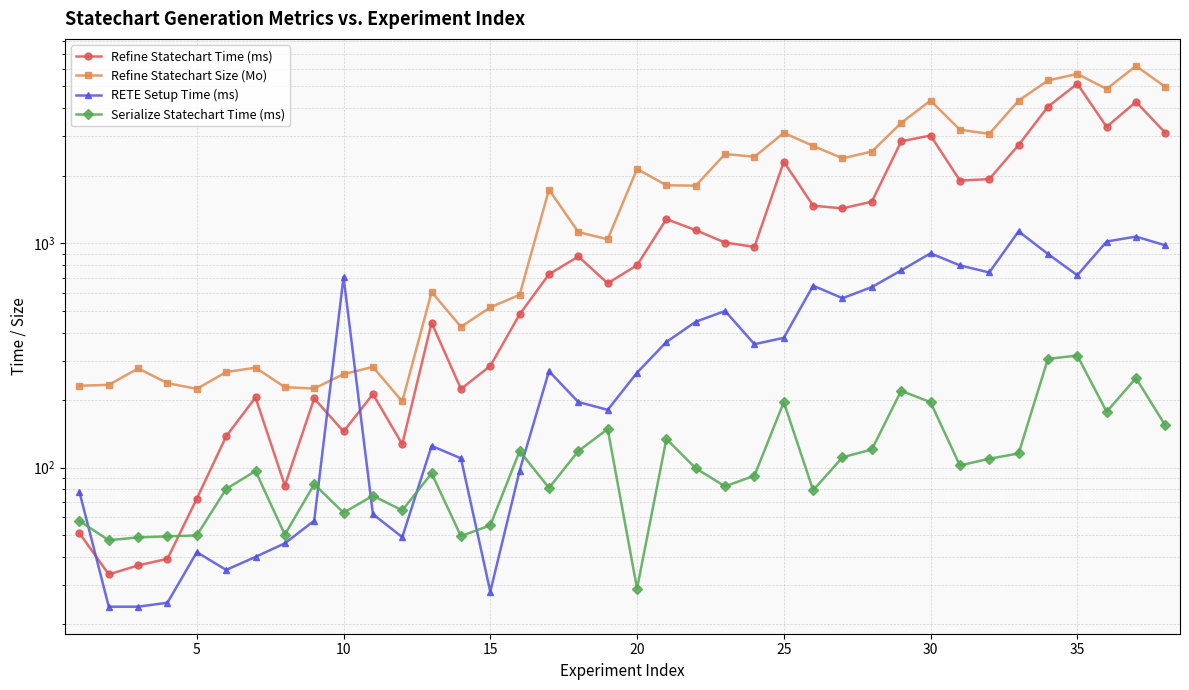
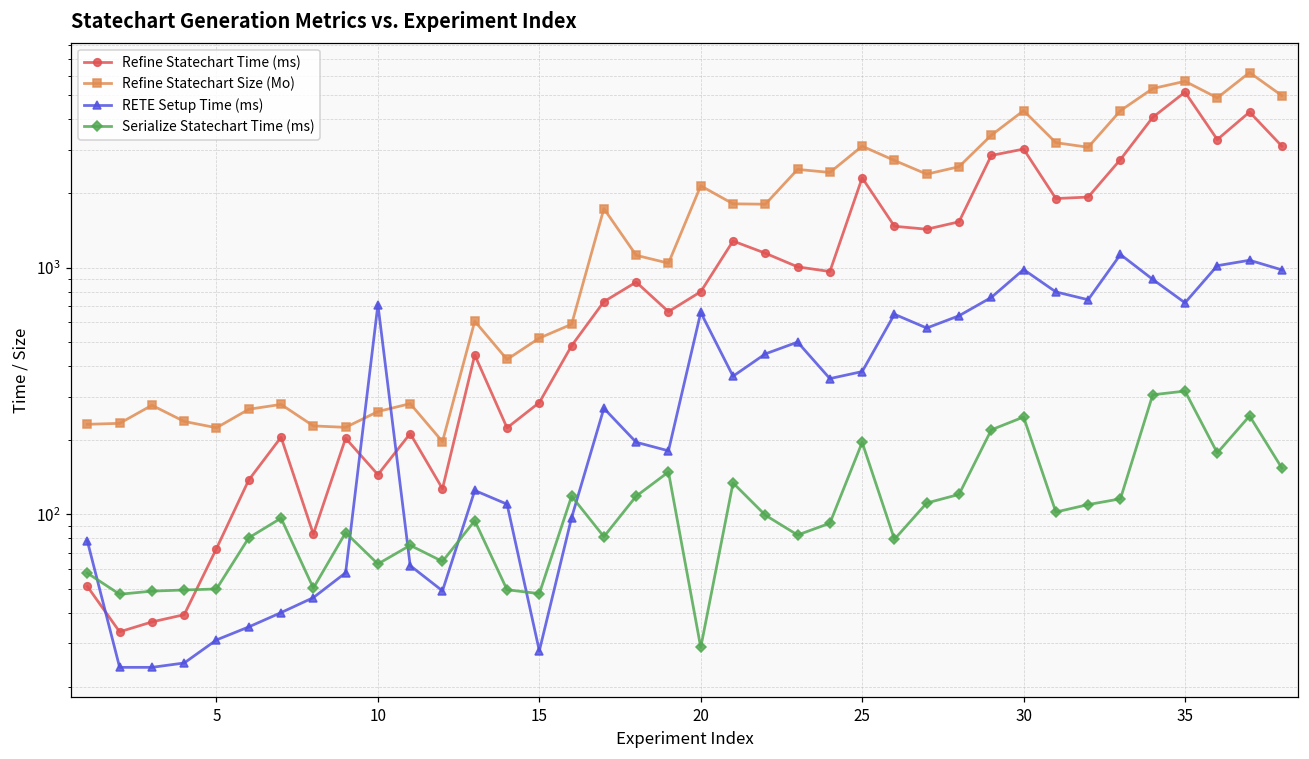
RETE Setup Time (ms), 5: 42 -> 31
Serialize Statechart Time (ms), 15: 55 -> 48
RETE Setup Time (ms), 20: 270 -> 660
RETE Setup Time (ms), 30: 900 -> 1000
Serialize Statechart Time (ms), 30: 200 -> 250
